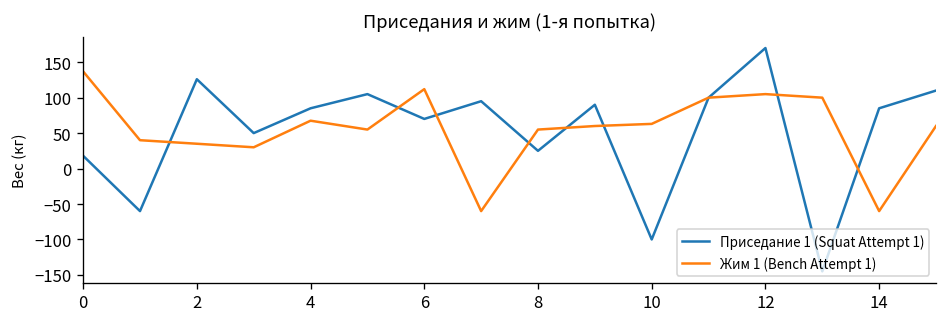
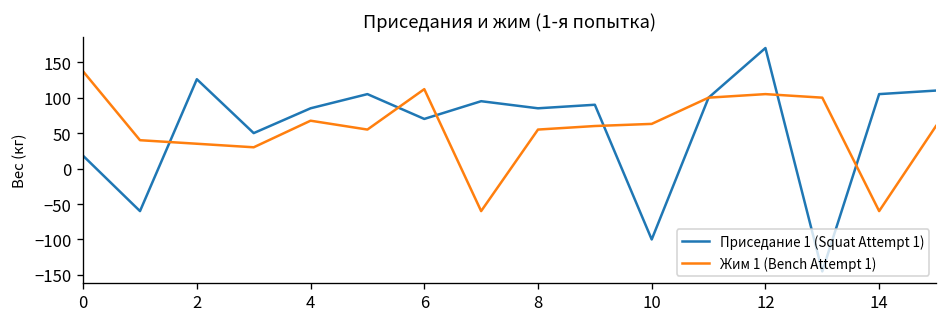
Приседание 1 (Squat Attempt 1), 8: 30 -> 90
Приседание 1 (Squat Attempt 1), 14: 90 -> 110
